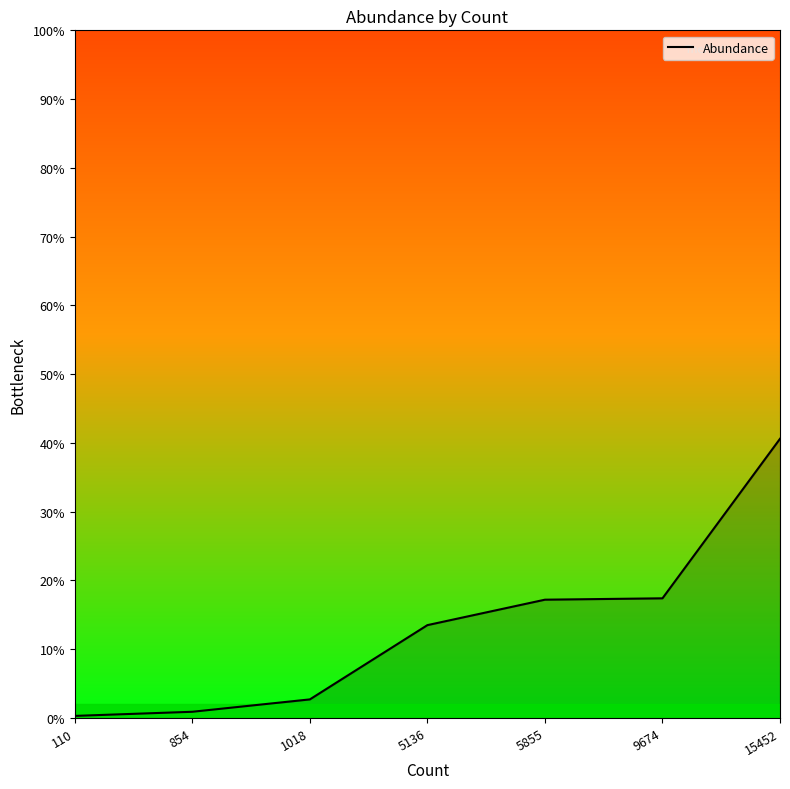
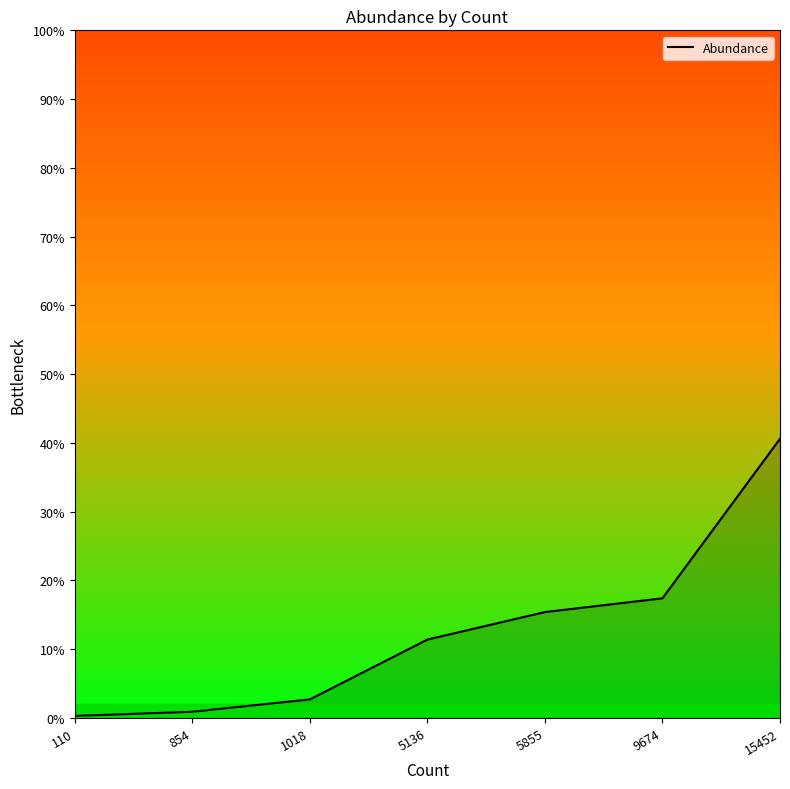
5136: 14% -> 11%
5855: 17% -> 15%
